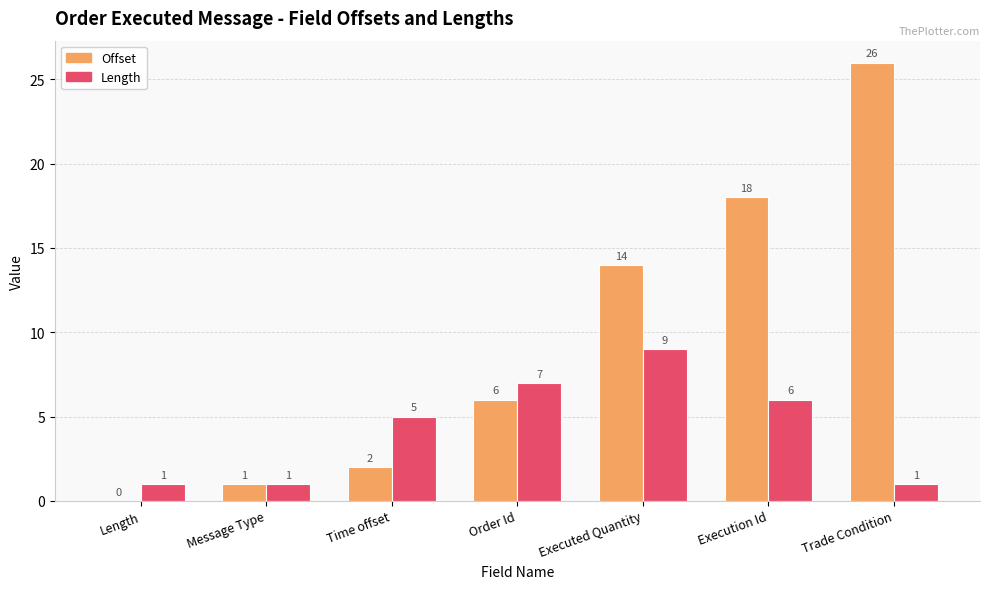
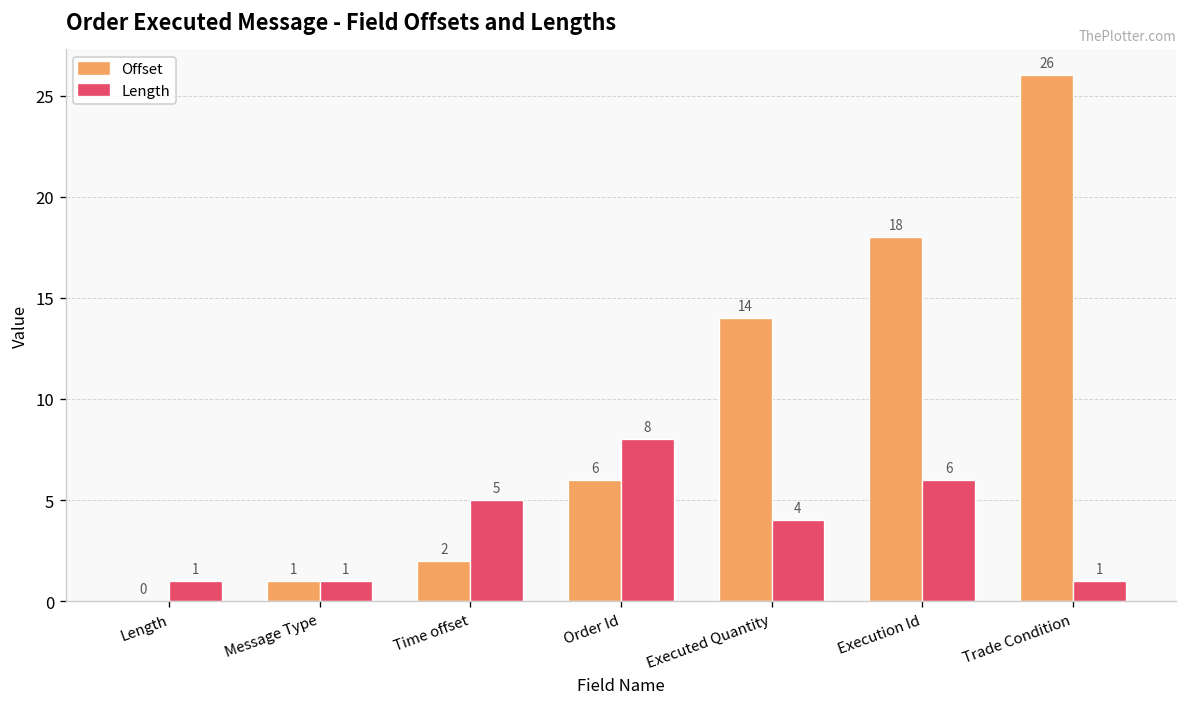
Length, Order Id: 7 -> 8
Length, Executed Quantity: 9 -> 4
